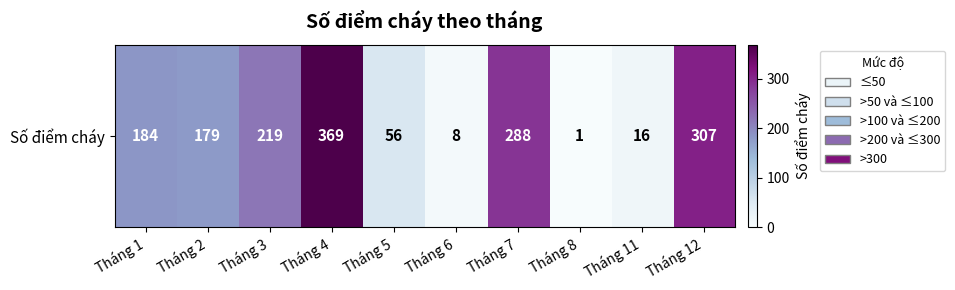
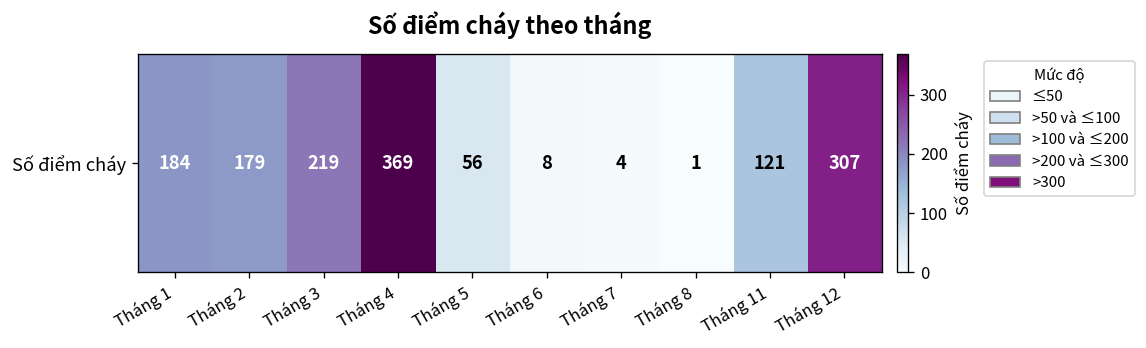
Số điểm cháy, Tháng 7: 288 -> 4
Số điểm cháy, Tháng 11: 16 -> 121
